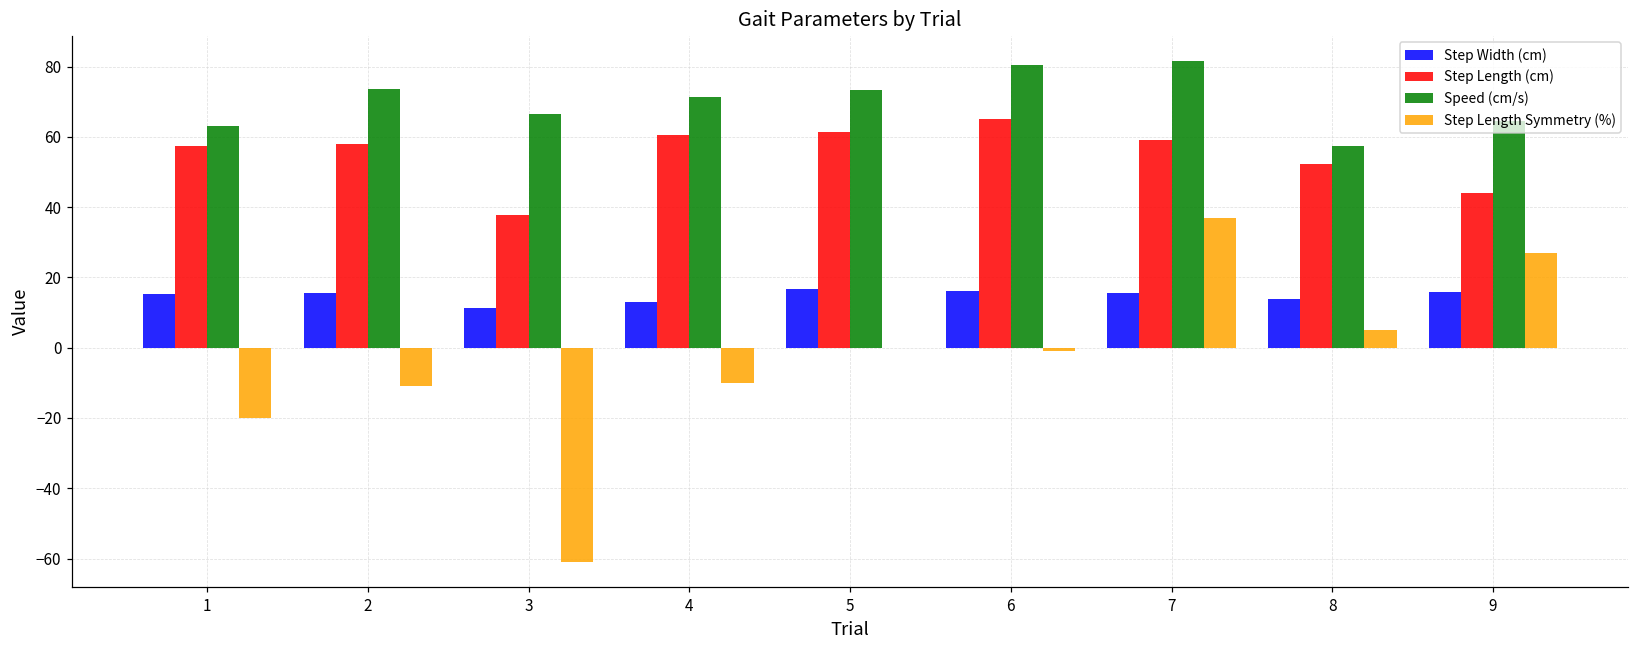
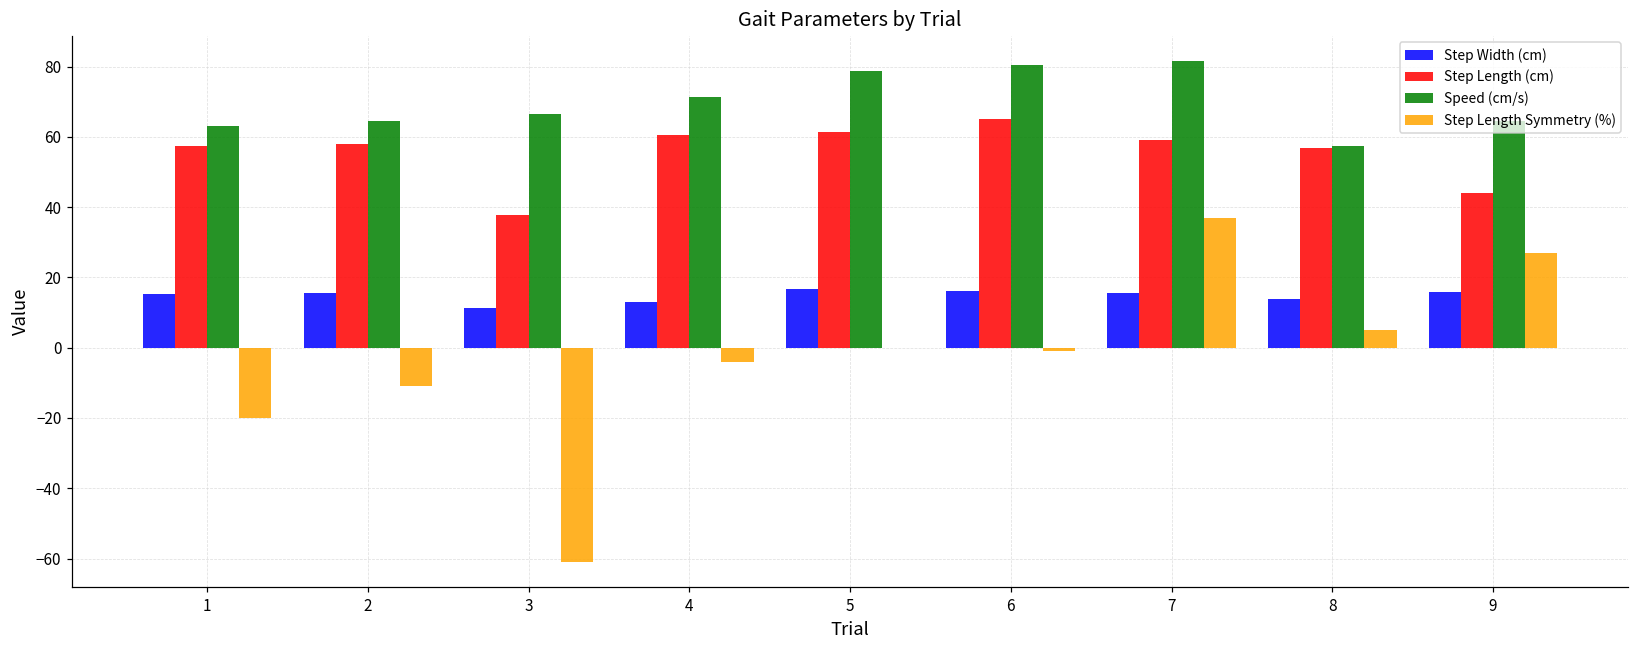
Speed (cm/s), 2: 74 -> 65
Step Length Symmetry (%), 4: -10 -> -4
Speed (cm/s), 5: 73 -> 79
Step Length (cm), 8: 52 -> 57
